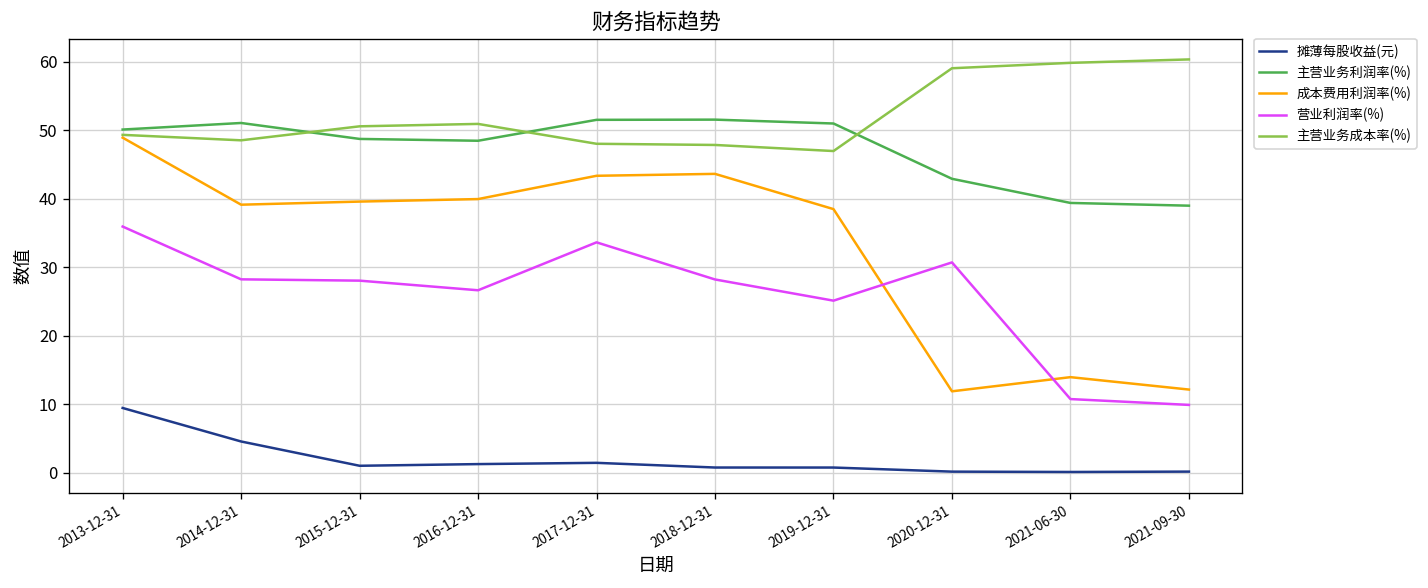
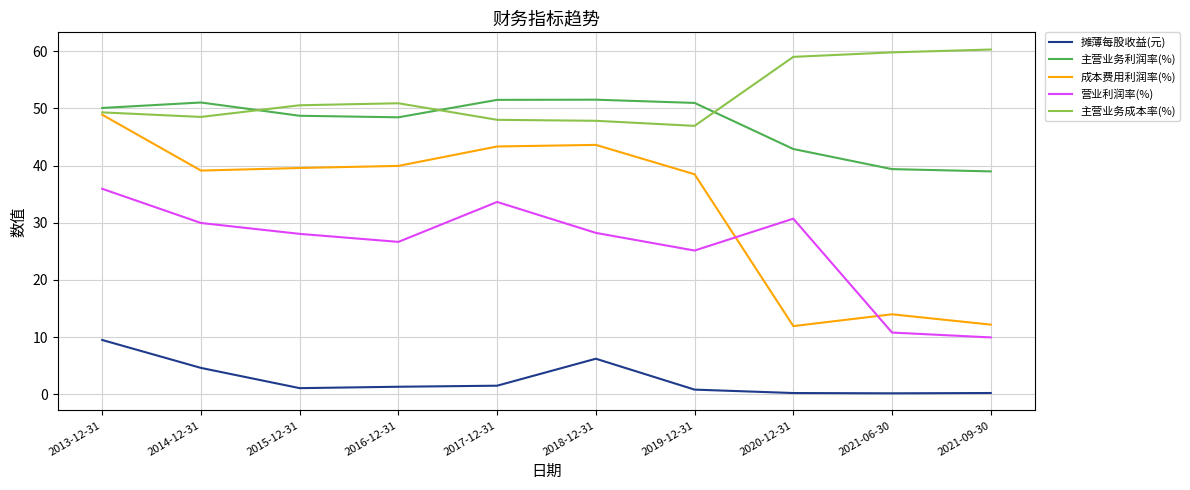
营业利润率(%), 2014-12-31: 28 -> 30
摊薄每股收益(元), 2018-12-31: 1 -> 6
